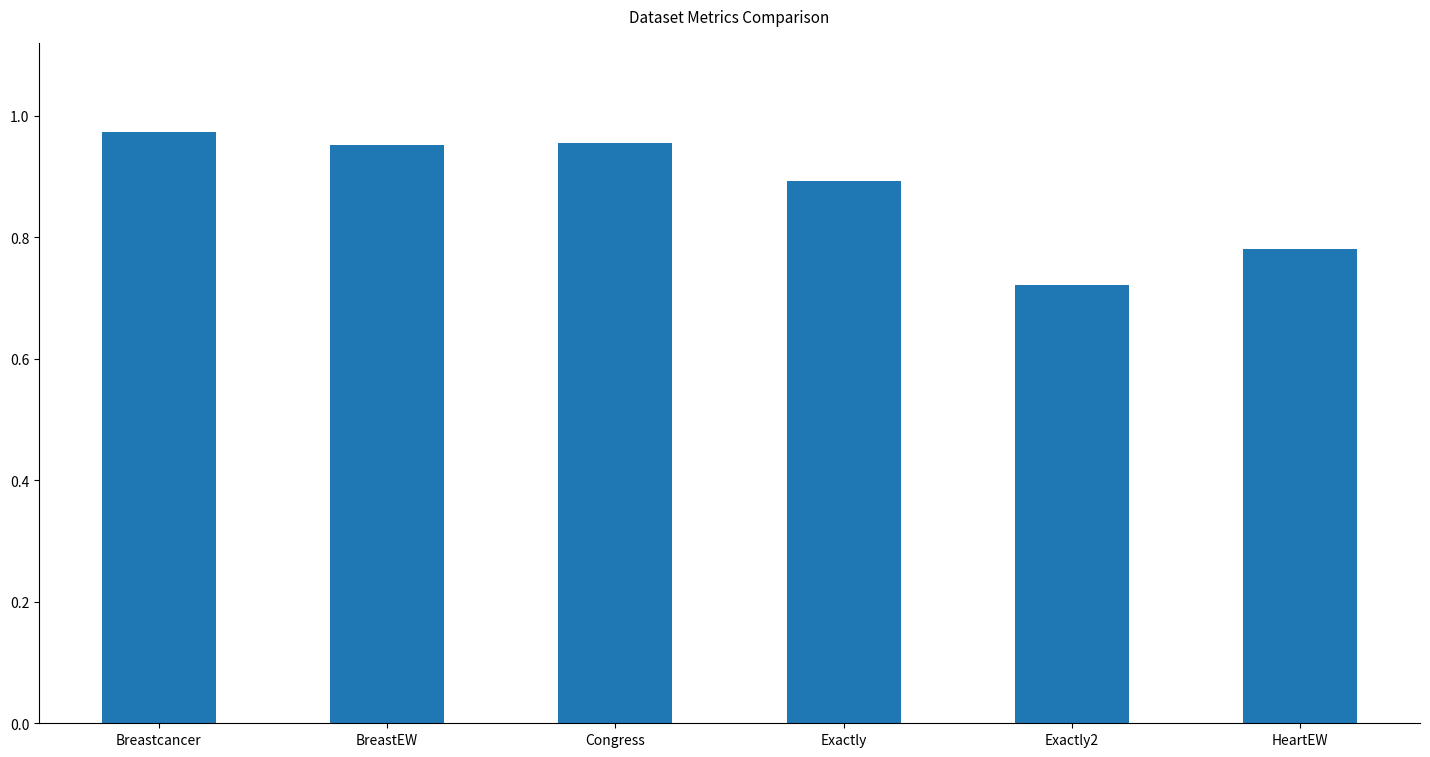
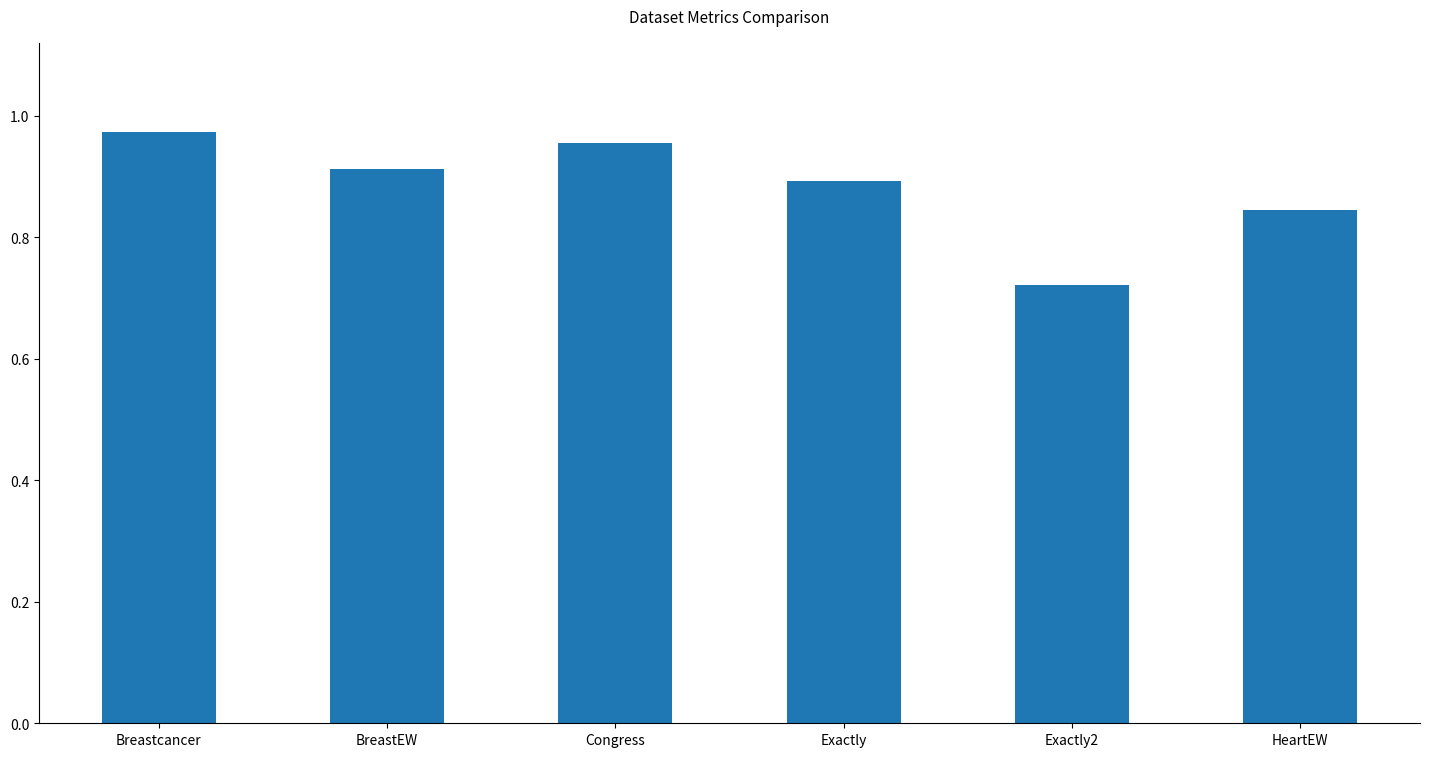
BreastEW: 0.95 -> 0.91
HeartEW: 0.78 -> 0.84
